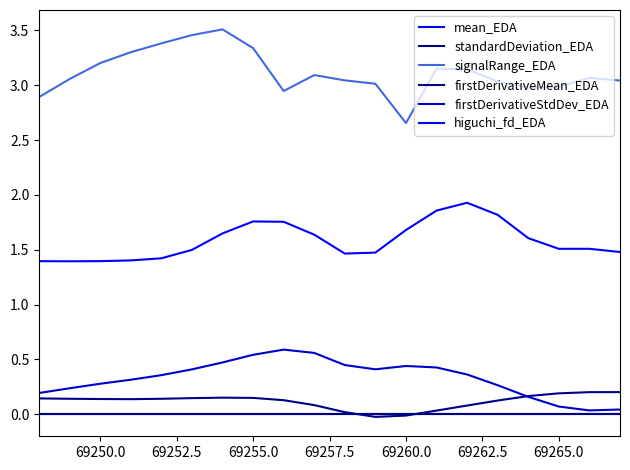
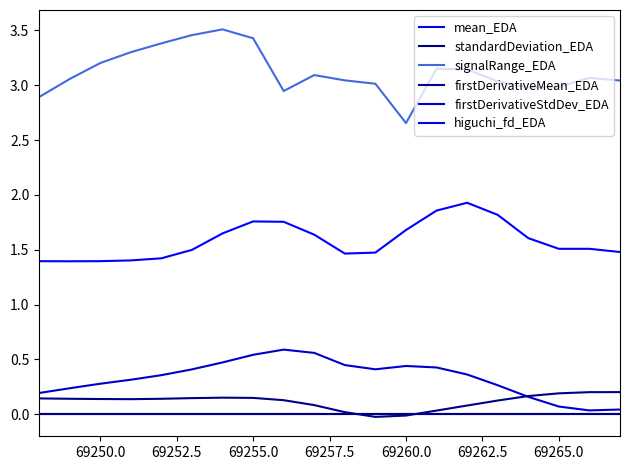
signalRange_EDA, 69255.0: 3.34 -> 3.43
